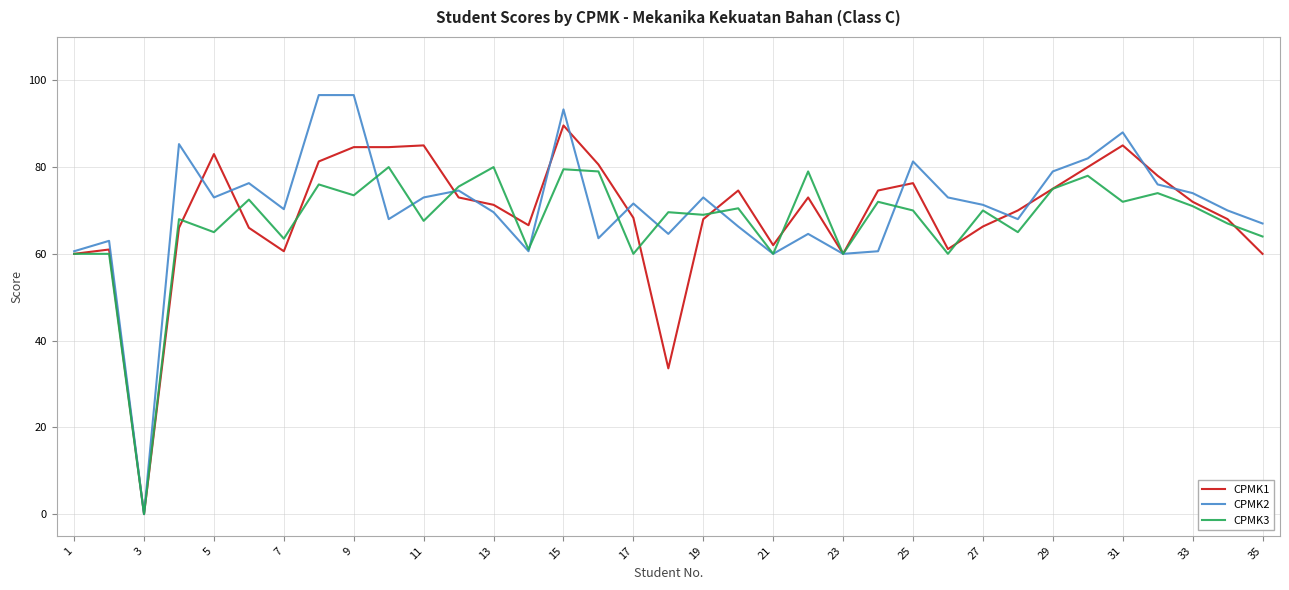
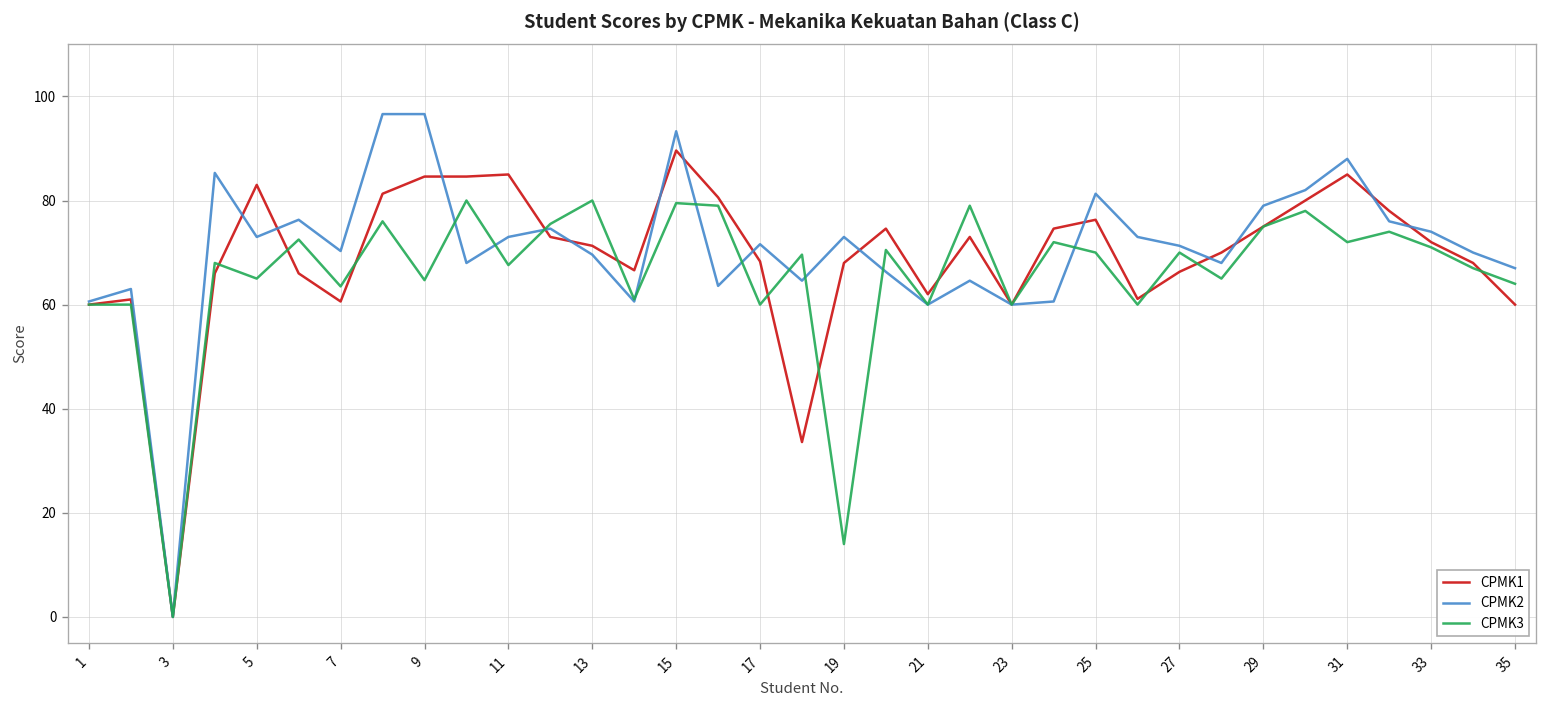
CPMK3, 9: 74 -> 65
CPMK3, 19: 69 -> 14
